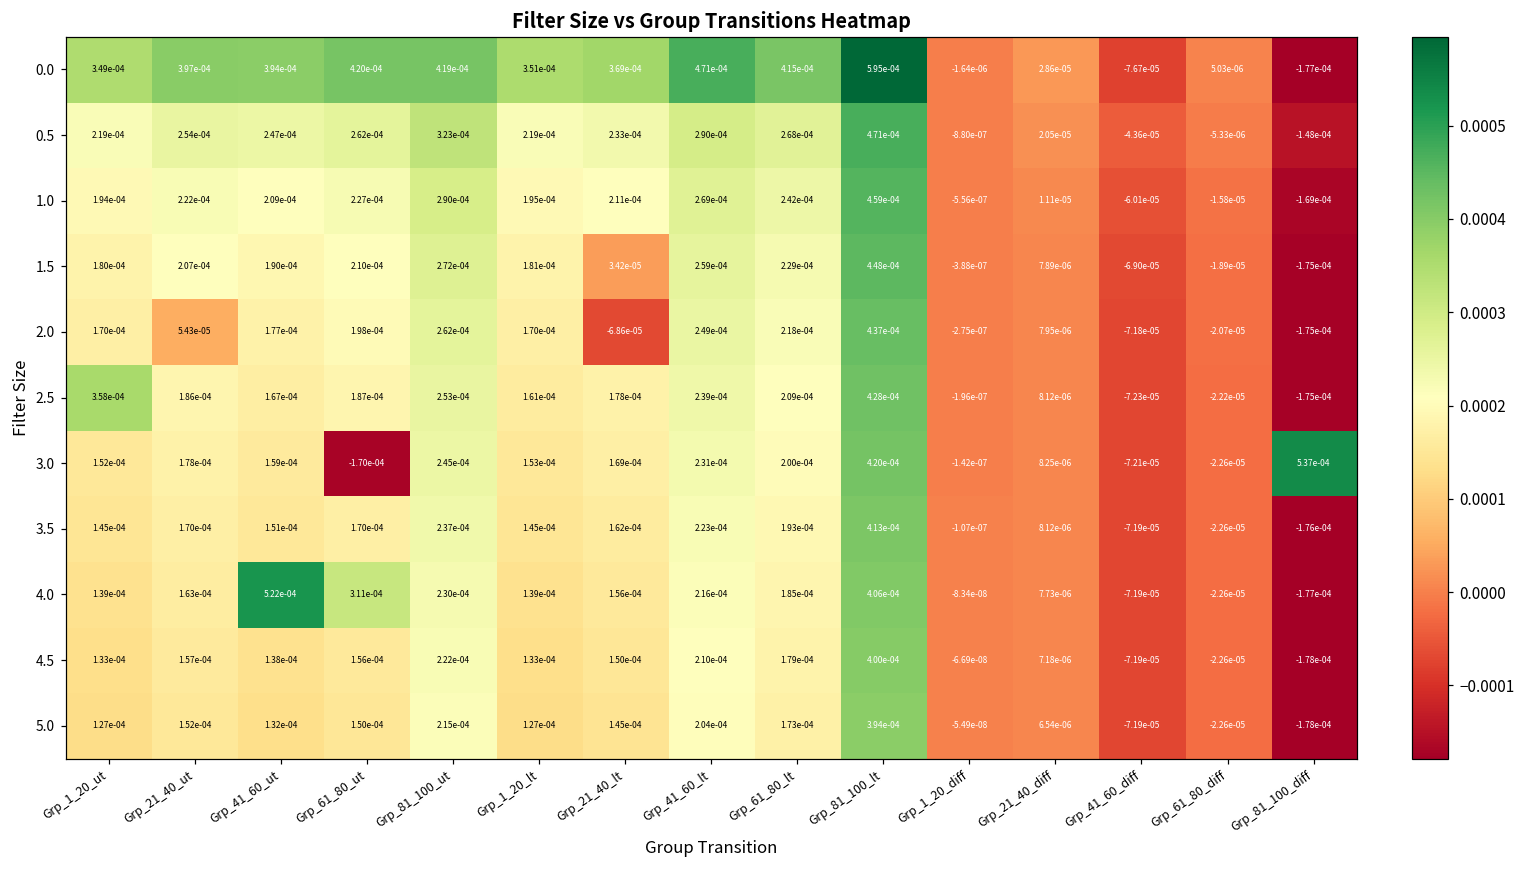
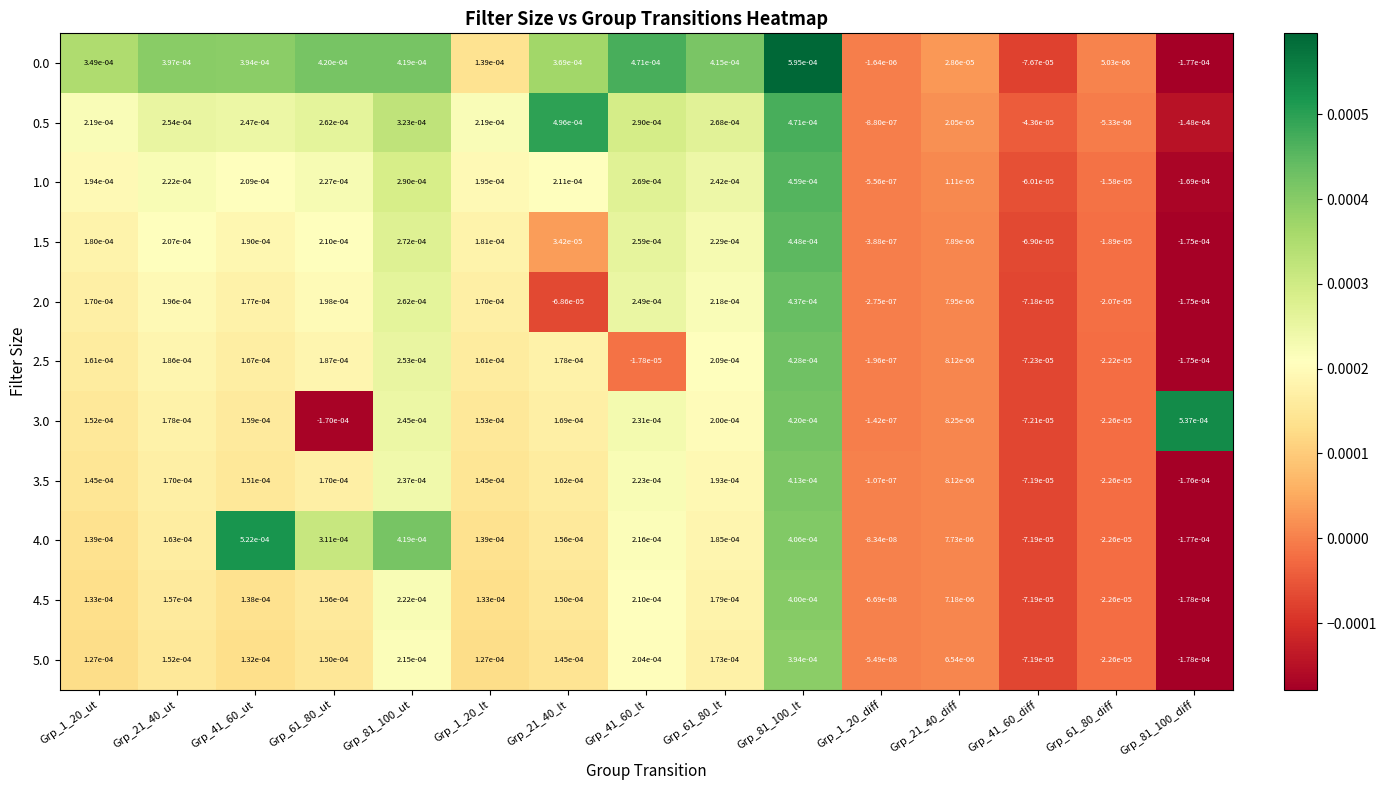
0.0, Grp_1_20_lt: 3.51e-04 -> 1.39e-04
0.5, Grp_21_40_lt: 2.33e-04 -> 4.96e-04
2.0, Grp_21_40_ut: 5.43e-05 -> 1.96e-04
2.5, Grp_1_20_ut: 3.58e-04 -> 1.61e-04
2.5, Grp_41_60_lt: 2.39e-04 -> -1.78e-05
4.0, Grp_81_100_ut: 2.30e-04 -> 4.19e-04
